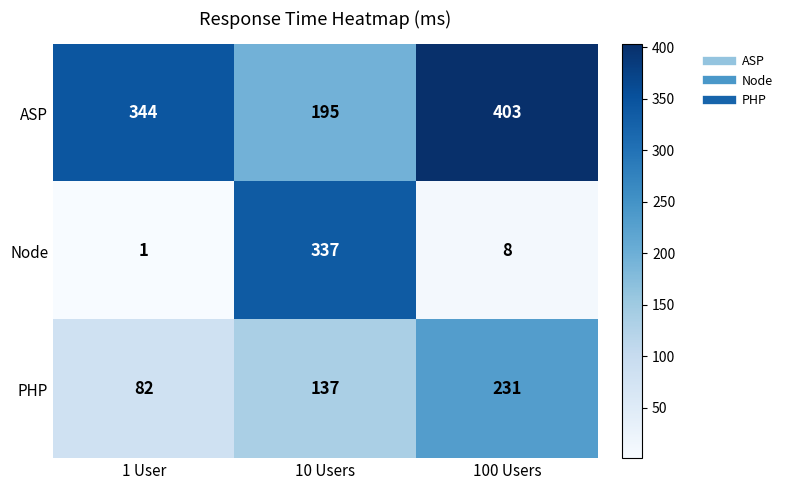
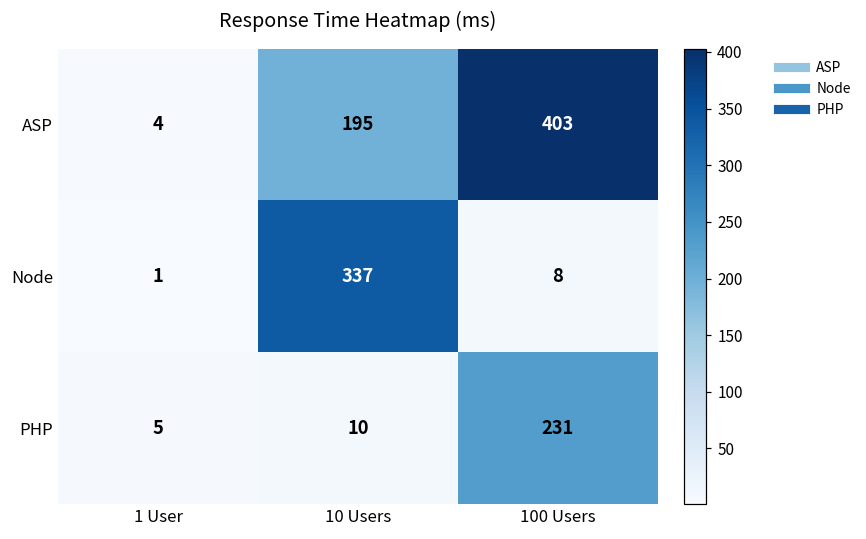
ASP, 1 User: 344 -> 4
PHP, 1 User: 82 -> 5
PHP, 10 Users: 137 -> 10
